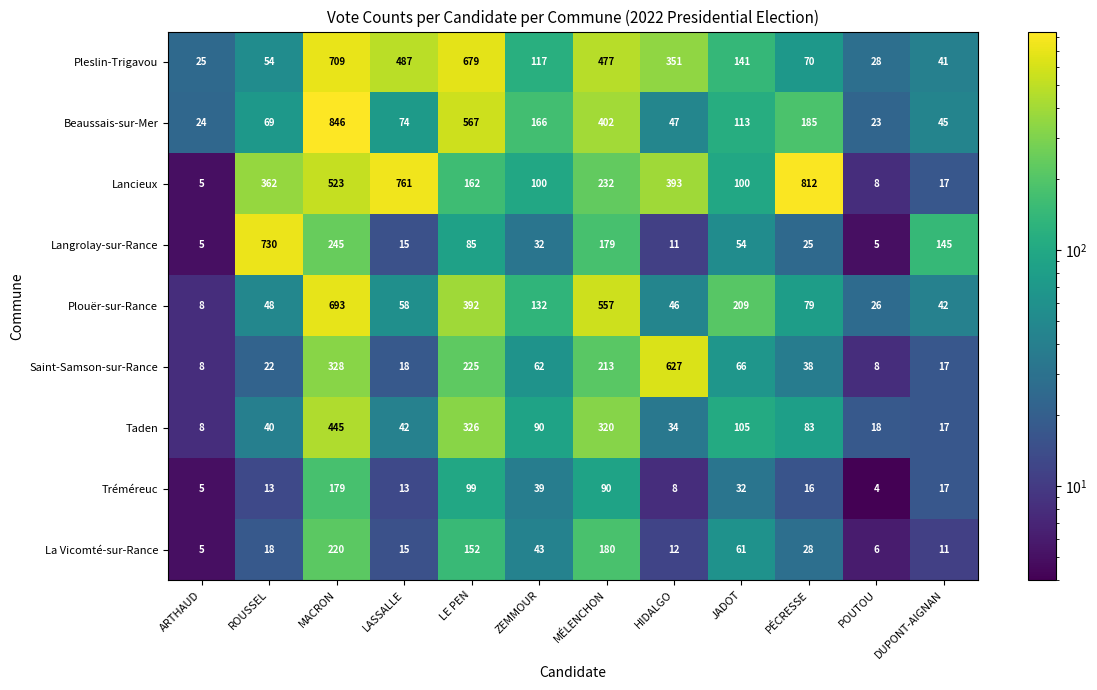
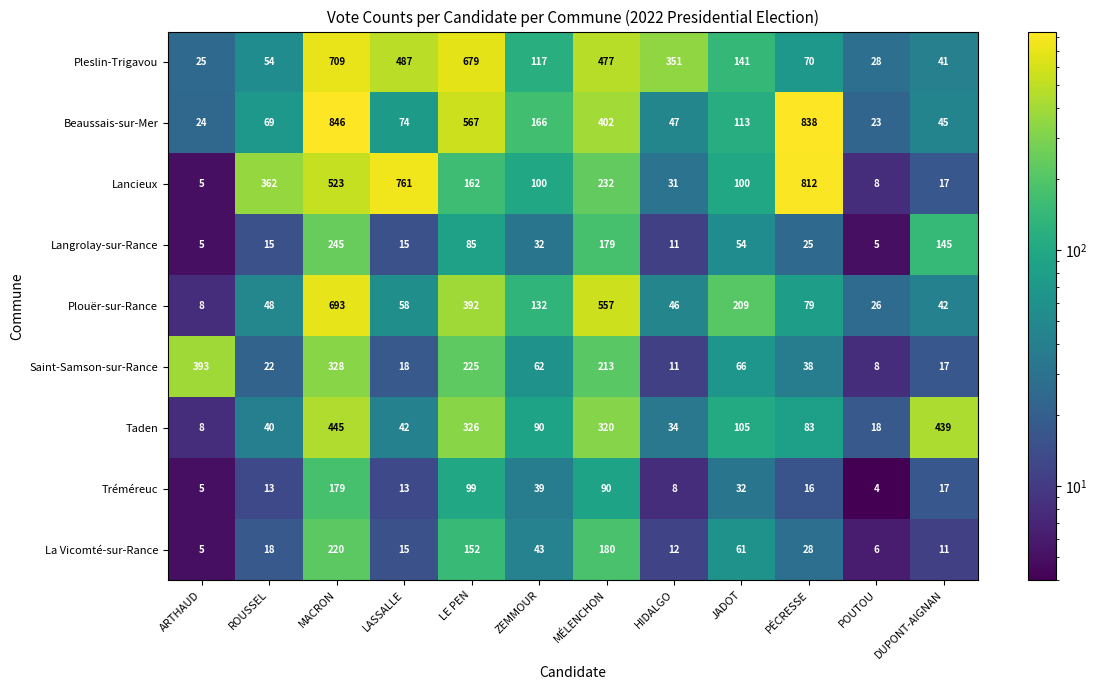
Beaussais-sur-Mer, PÉCRESSE: 185 -> 838
Lancieux, HIDALGO: 393 -> 31
Langrolay-sur-Rance, ROUSSEL: 730 -> 15
Saint-Samson-sur-Rance, ARTHAUD: 8 -> 393
Saint-Samson-sur-Rance, HIDALGO: 627 -> 11
Taden, DUPONT-AIGNAN: 17 -> 439
